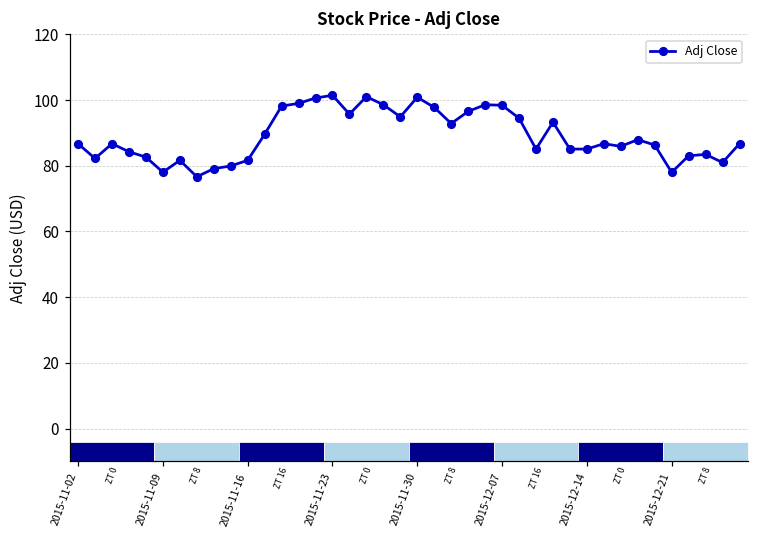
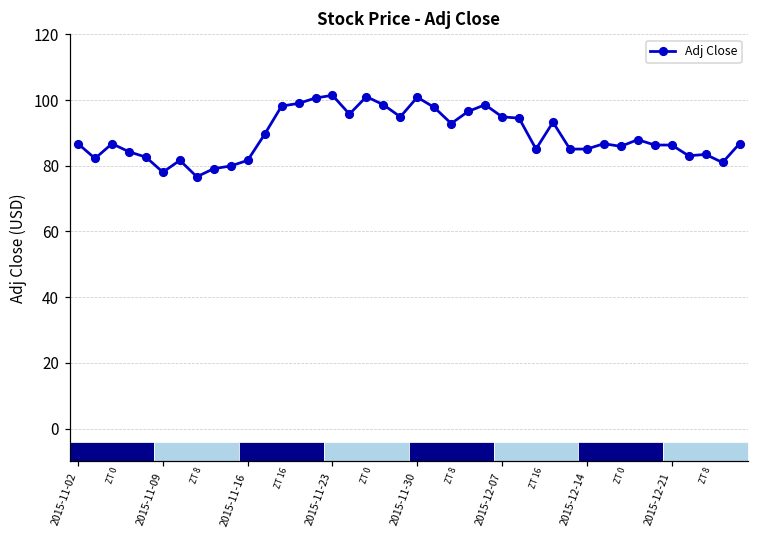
2015-12-07: 98 -> 95
2015-12-21: 78 -> 86
